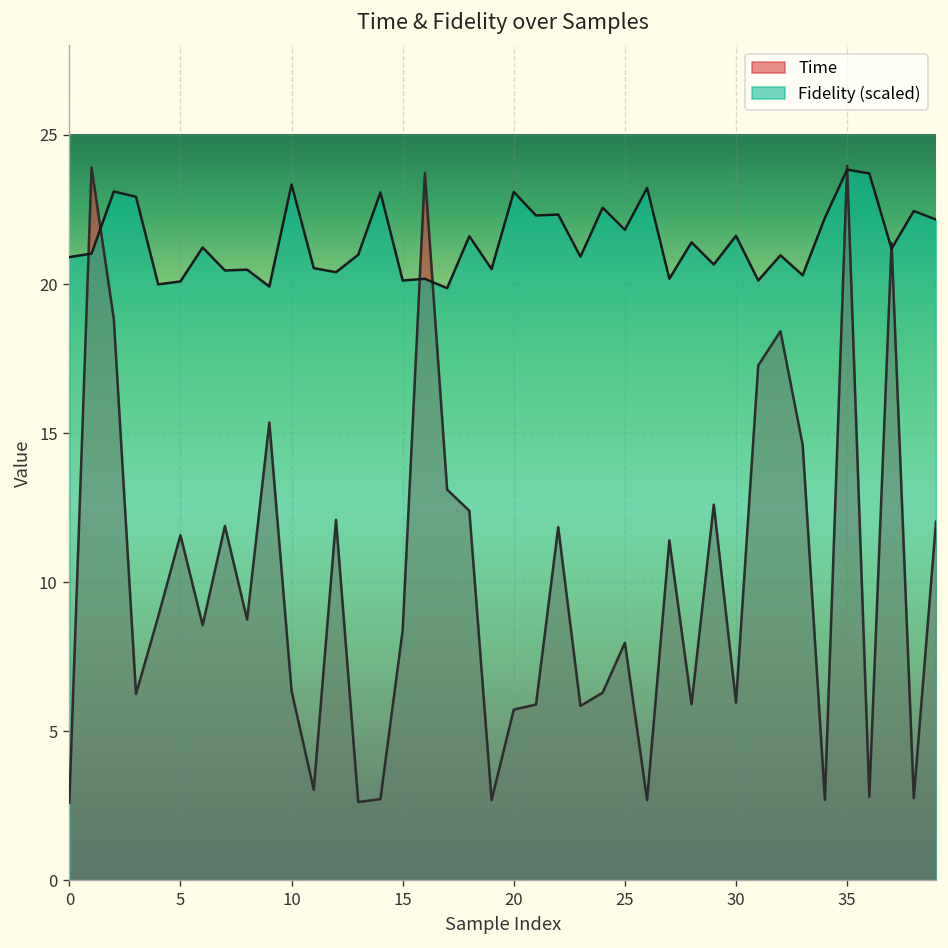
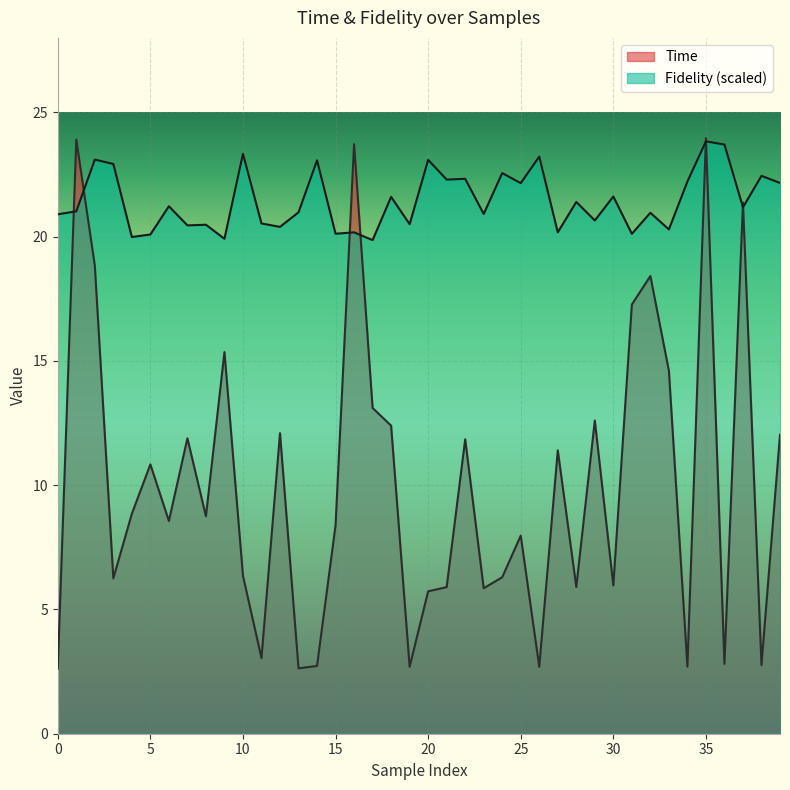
Time, 5: 11.6 -> 10.8
Fidelity (scaled), 25: 21.8 -> 22.2
